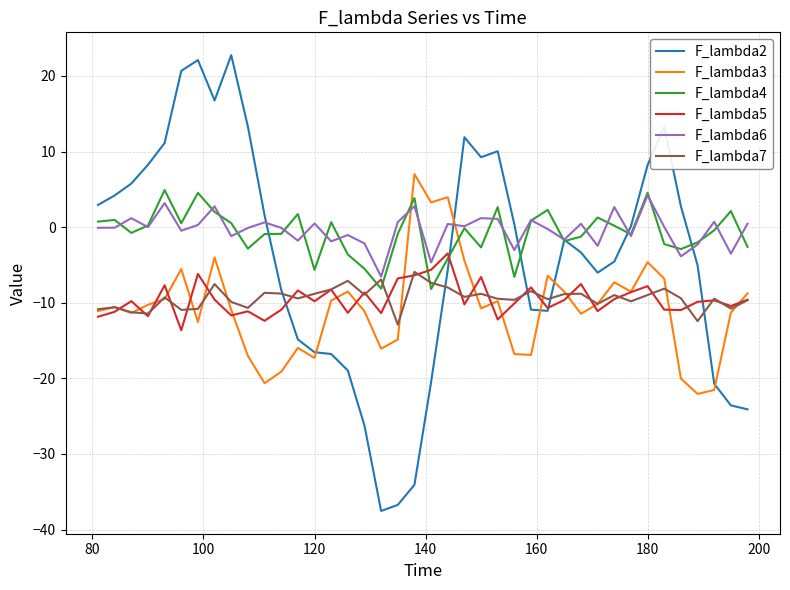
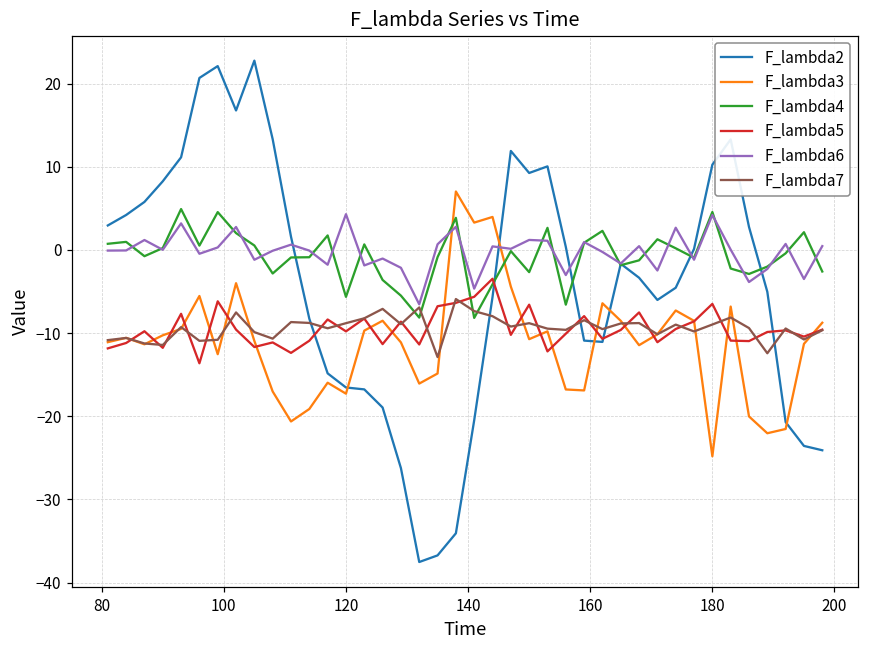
F_lambda6, 120: 0 -> 4
F_lambda2, 180: 8 -> 10
F_lambda3, 180: -5 -> -25
F_lambda5, 180: -8 -> -6
